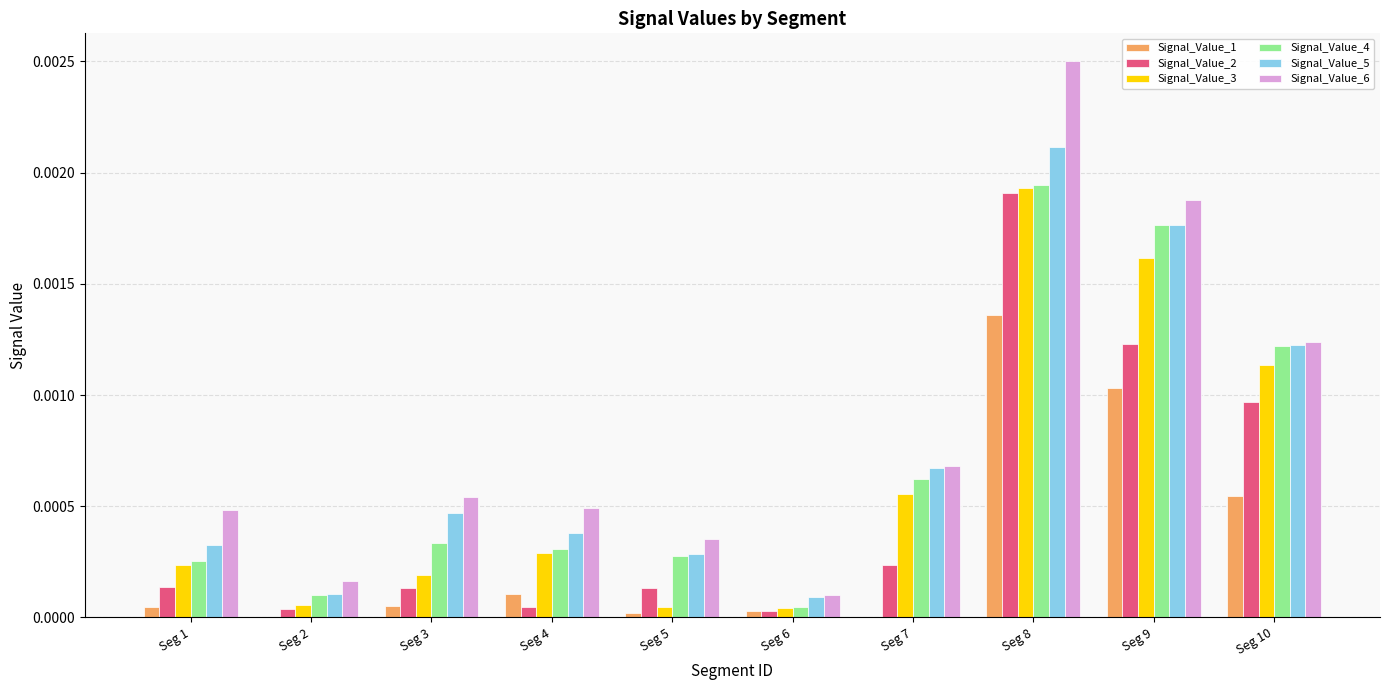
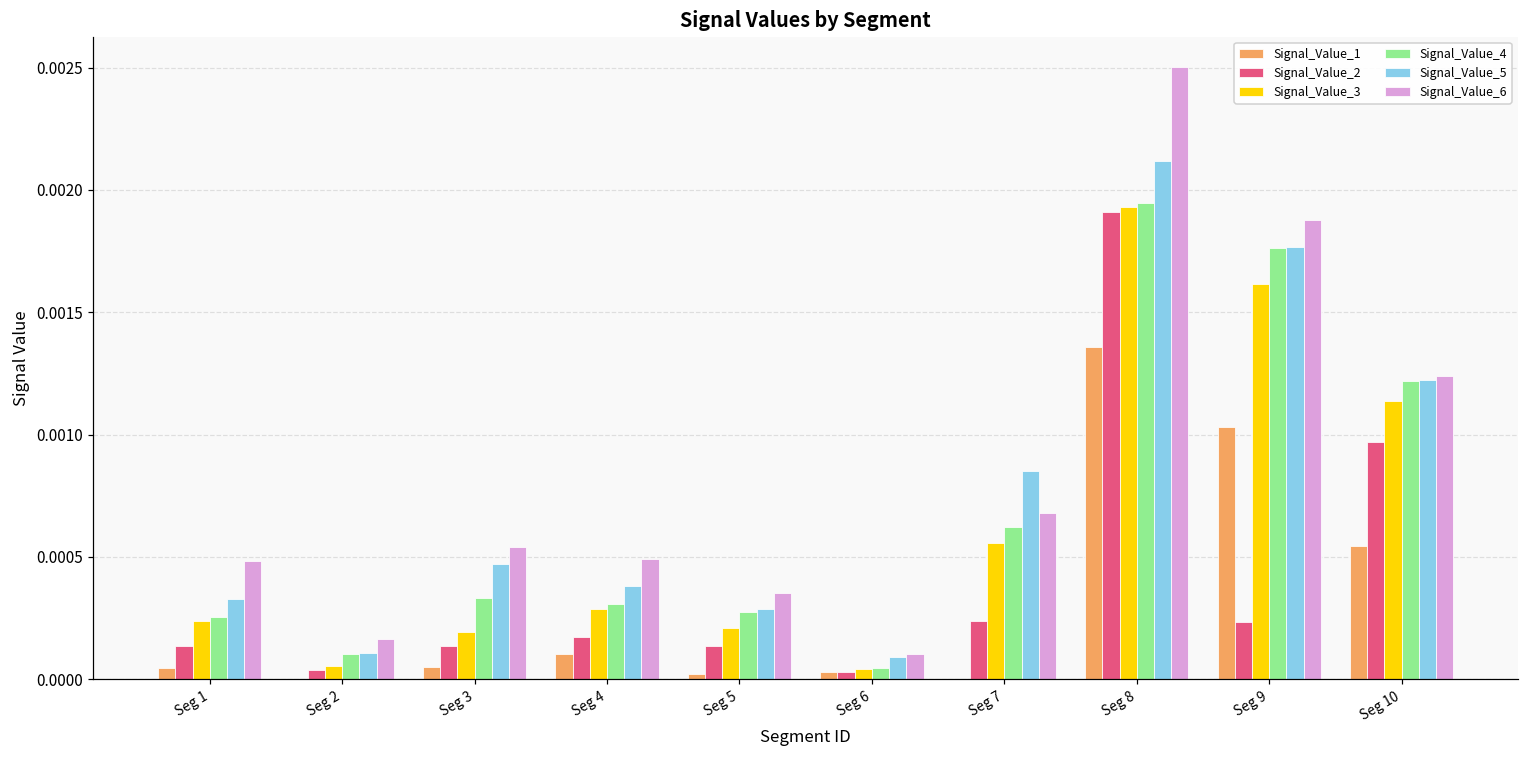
Signal_Value_2, Seg 4: 0.00005 -> 0.00017
Signal_Value_3, Seg 5: 0.00005 -> 0.00021
Signal_Value_5, Seg 7: 0.00067 -> 0.00085
Signal_Value_2, Seg 9: 0.00123 -> 0.00023
